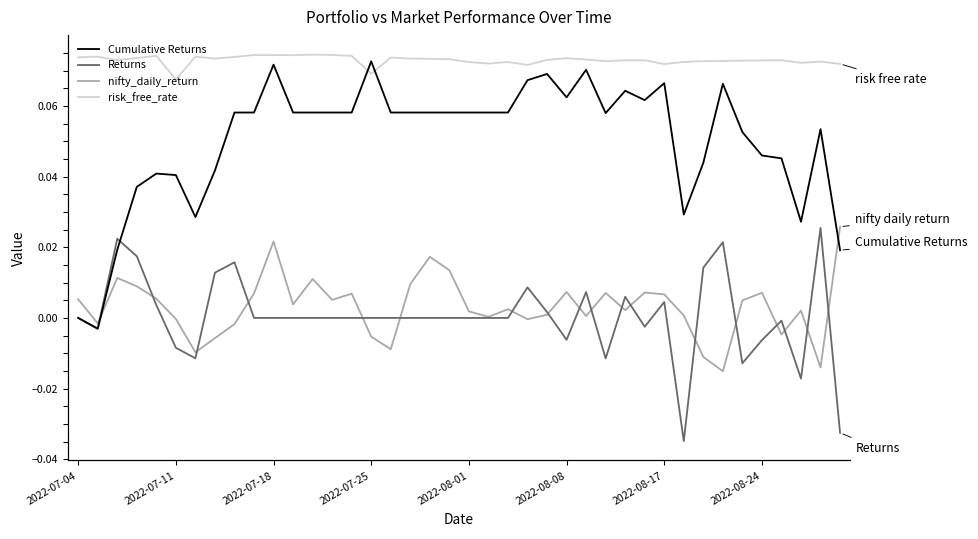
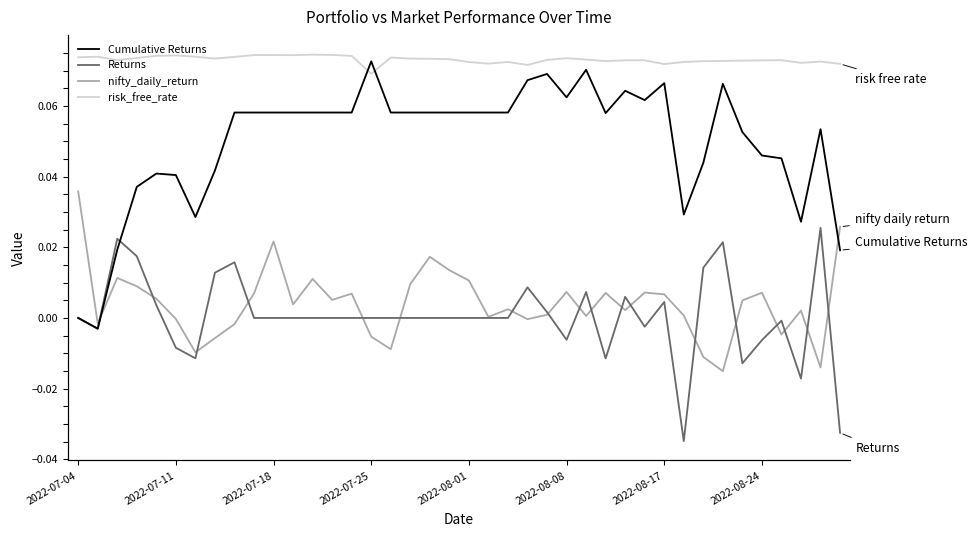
nifty_daily_return, 2022-07-04: 0.005 -> 0.036
risk_free_rate, 2022-07-11: 0.067 -> 0.074
Cumulative Returns, 2022-07-18: 0.072 -> 0.058
nifty_daily_return, 2022-08-01: 0.002 -> 0.011
